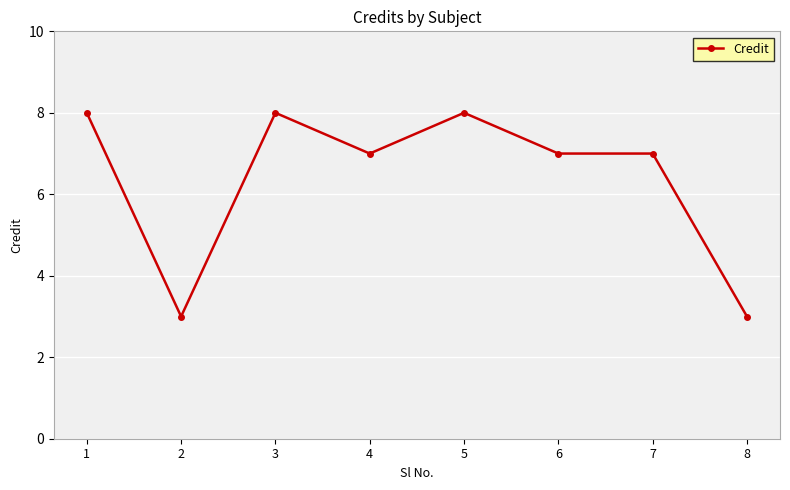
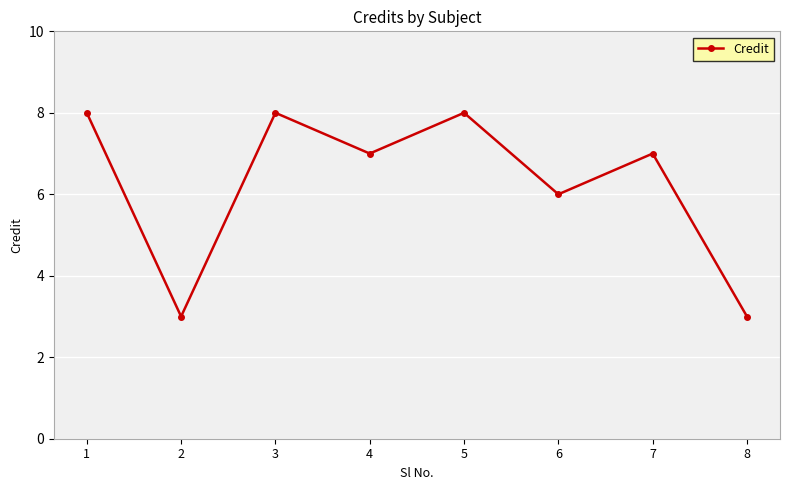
6: 7 -> 6
